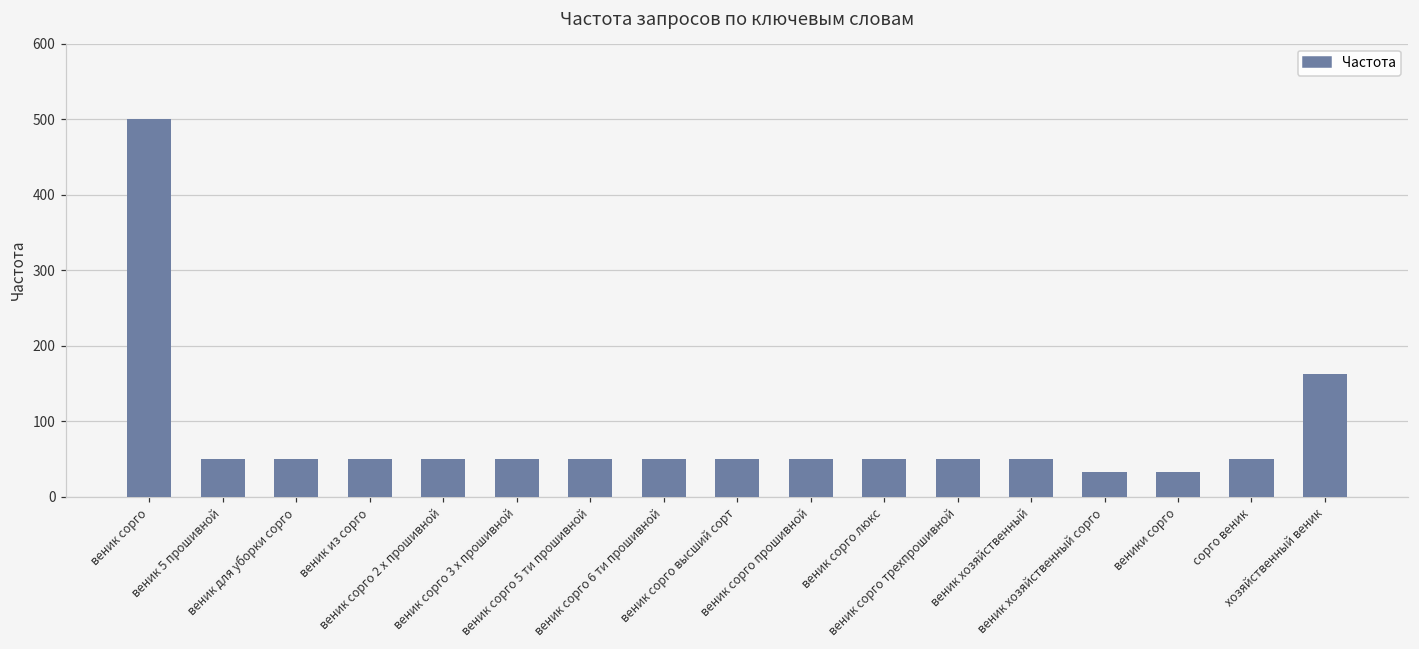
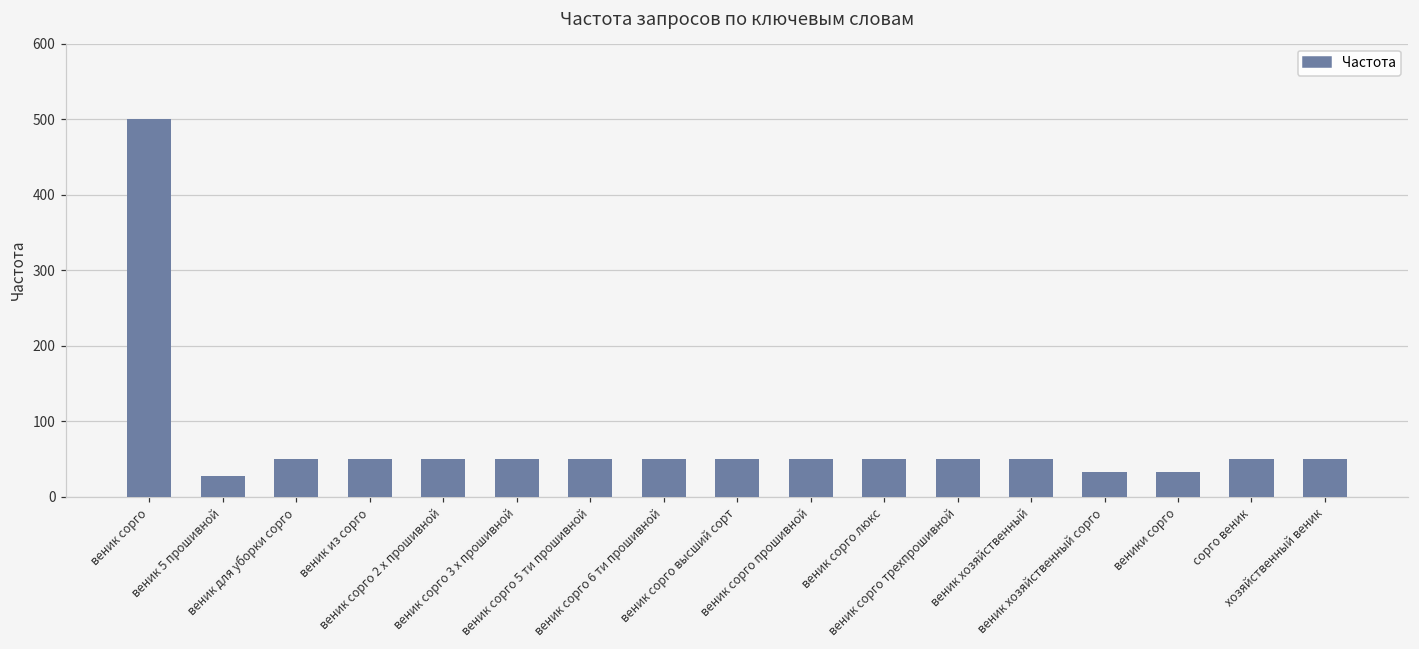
веник 5 прошивной: 50 -> 30
хозяйственный веник: 160 -> 50
